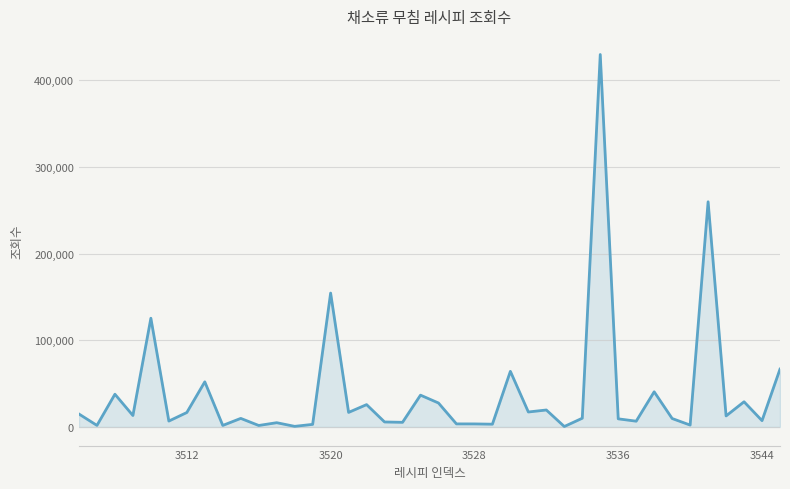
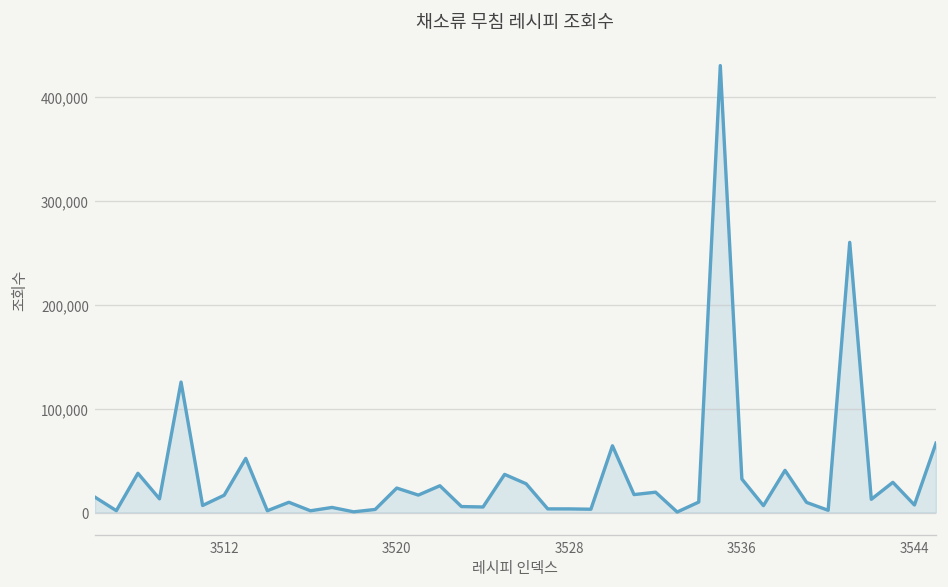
3520: 150,000 -> 20,000
3536: 10,000 -> 30,000
